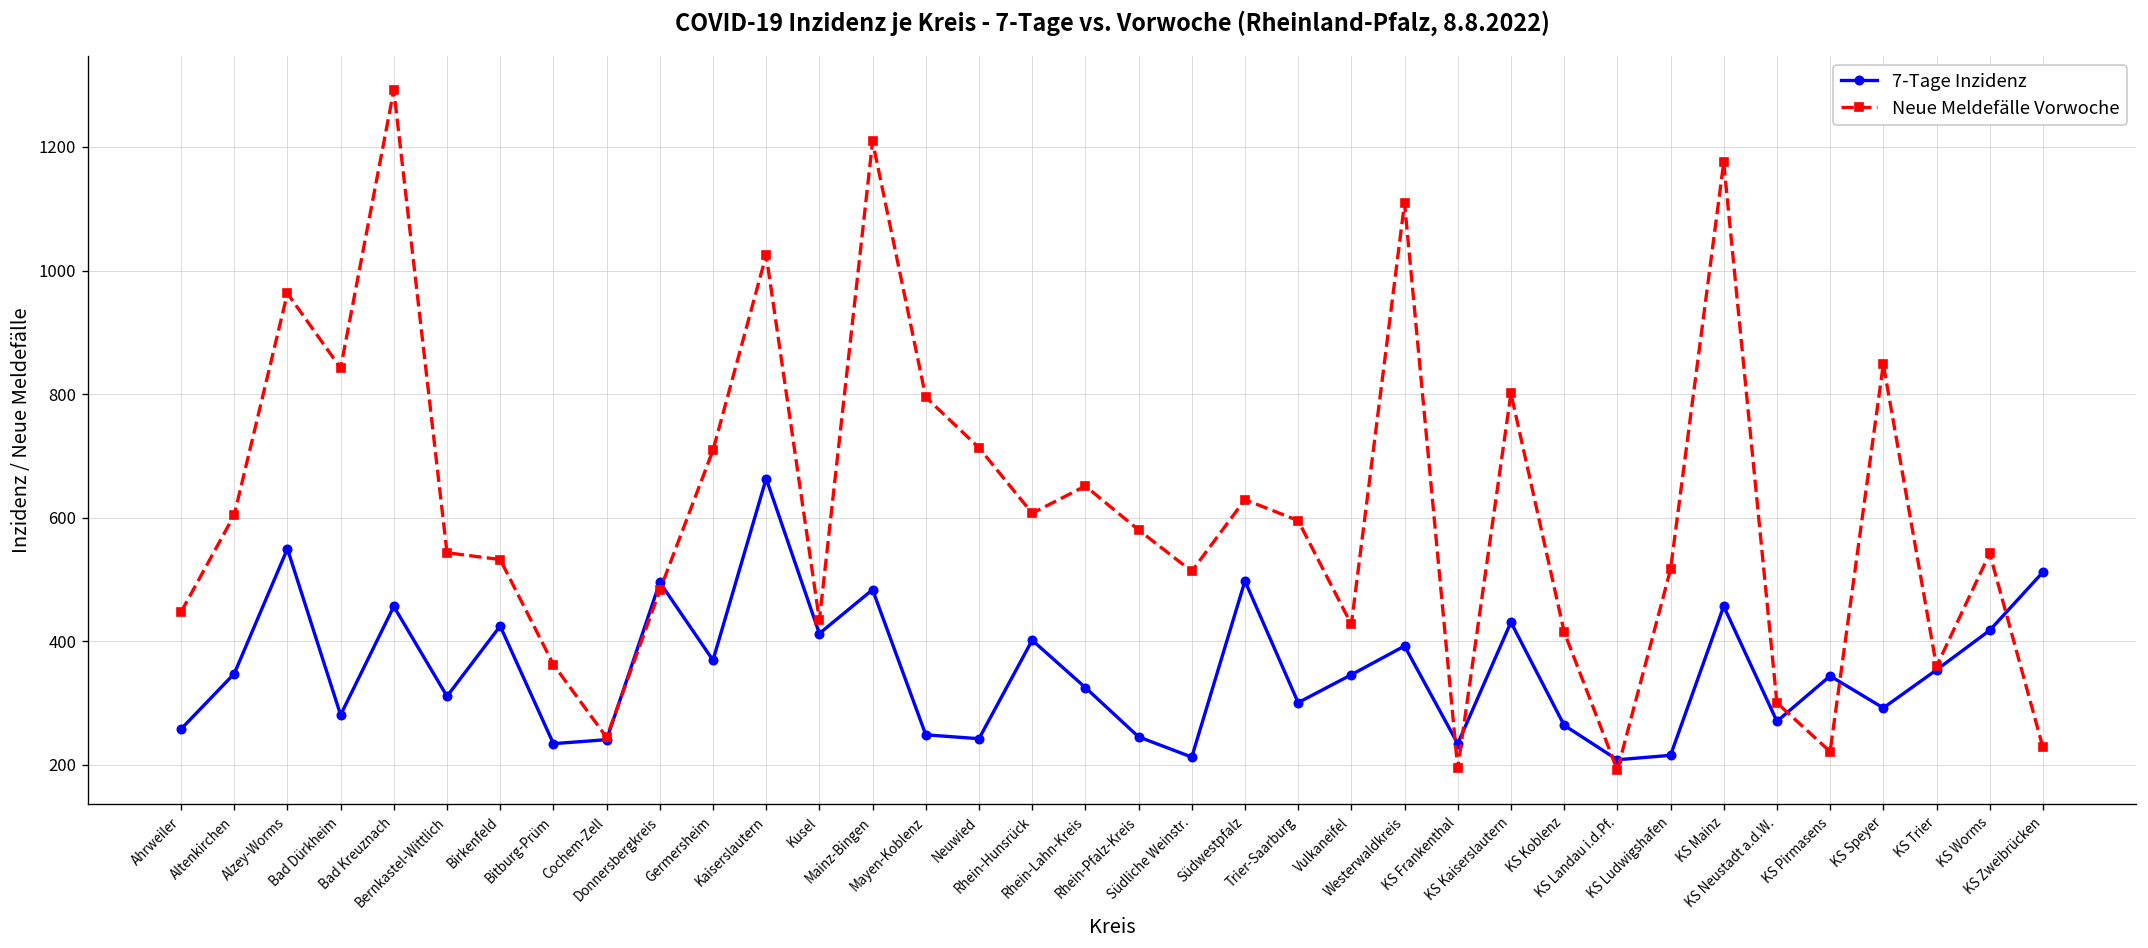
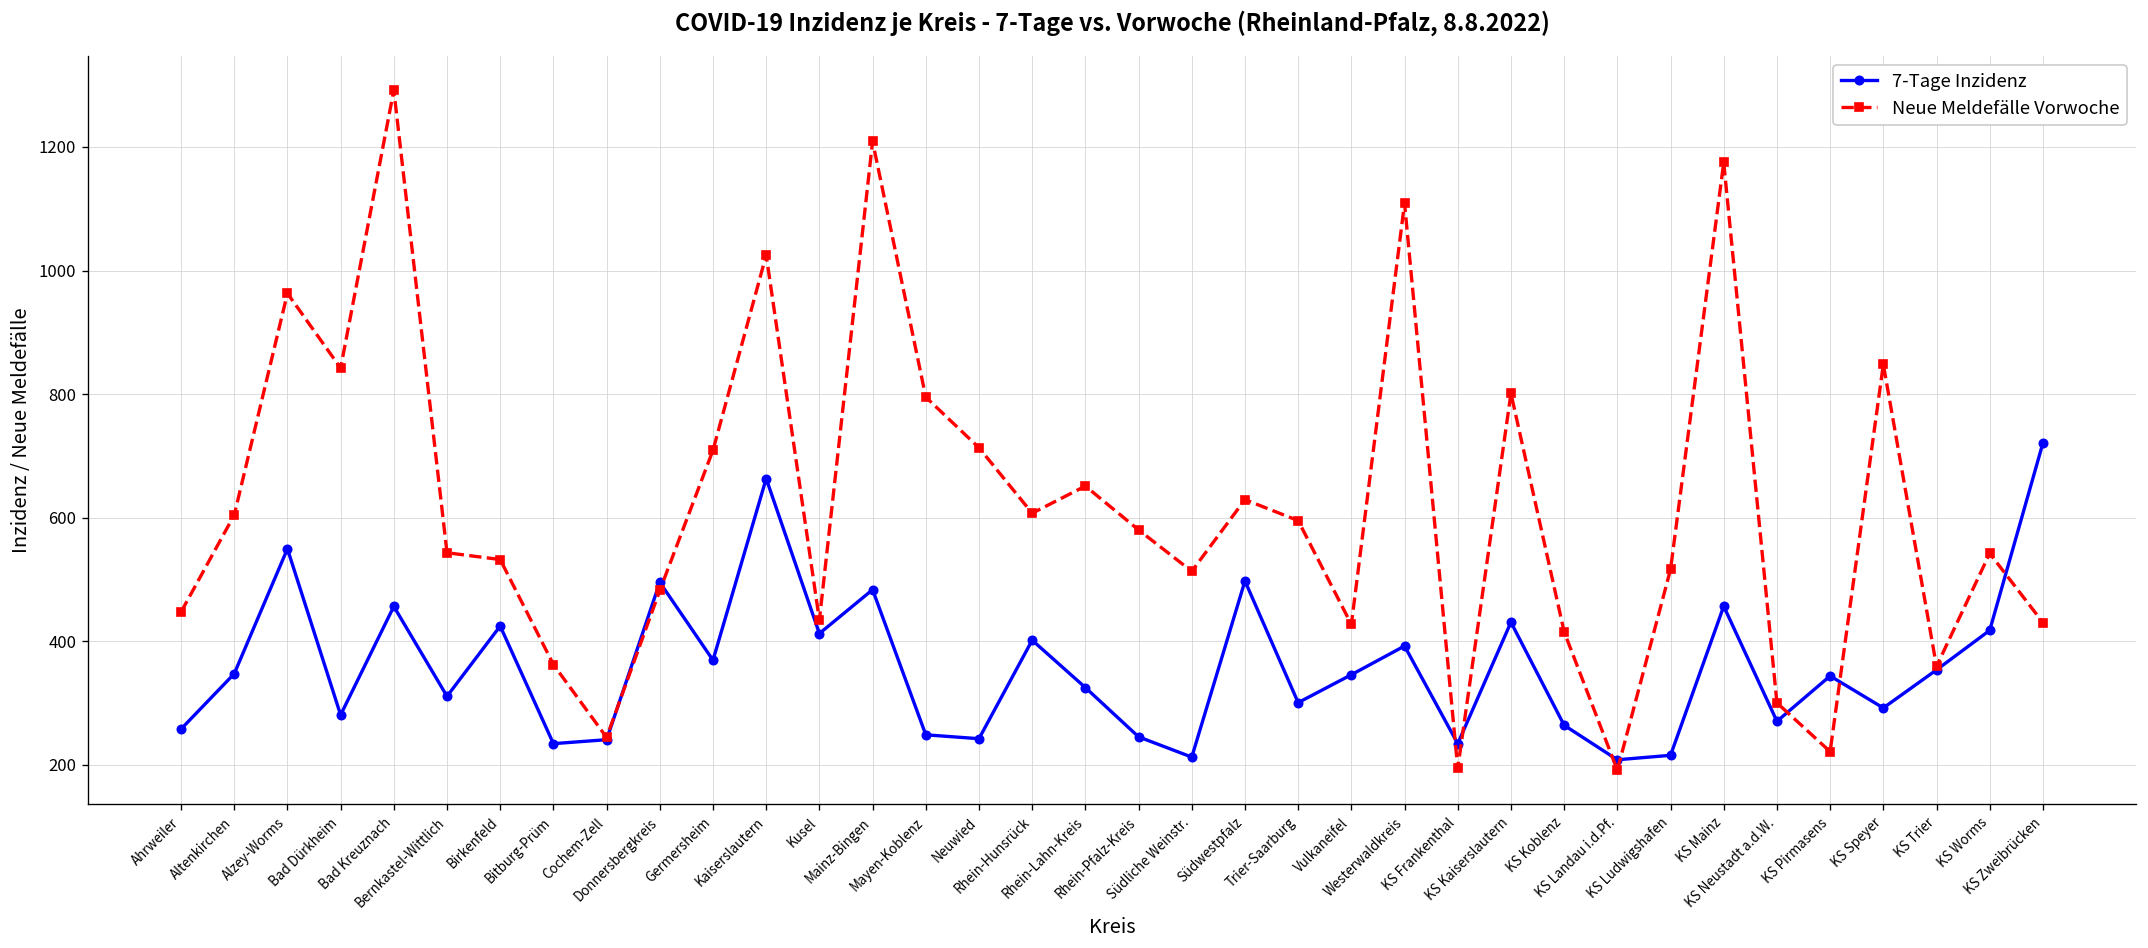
7-Tage Inzidenz, KS Zweibrücken: 510 -> 720
Neue Meldefälle Vorwoche, KS Zweibrücken: 230 -> 430
